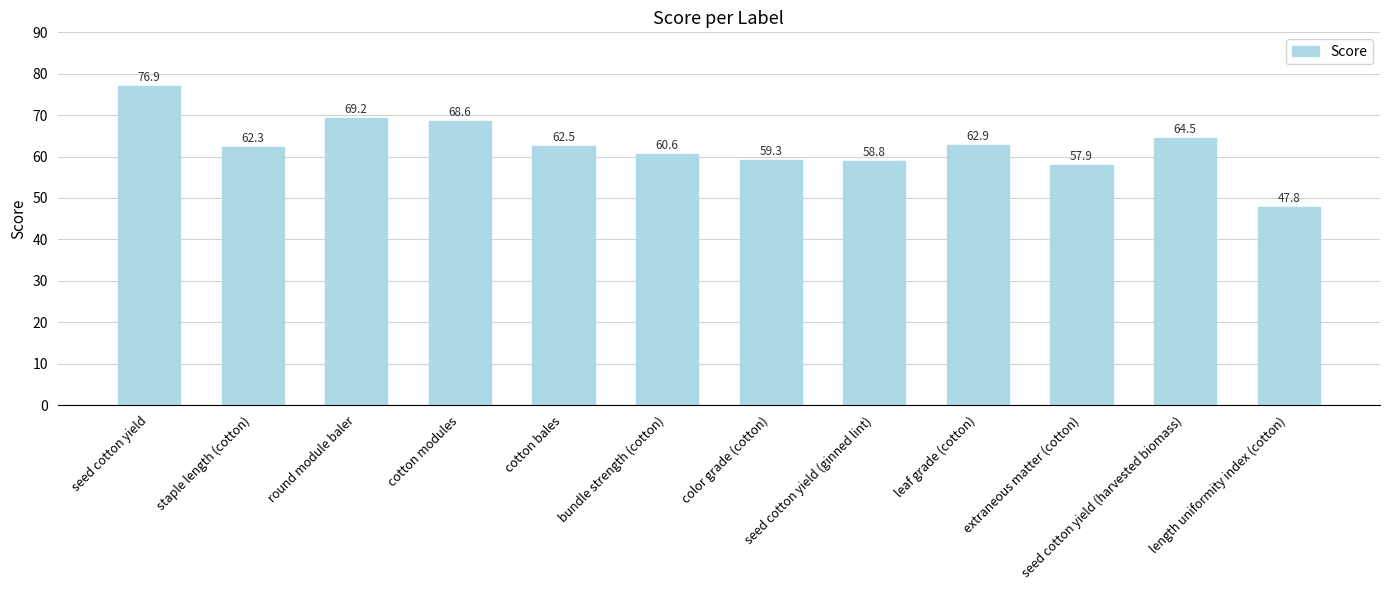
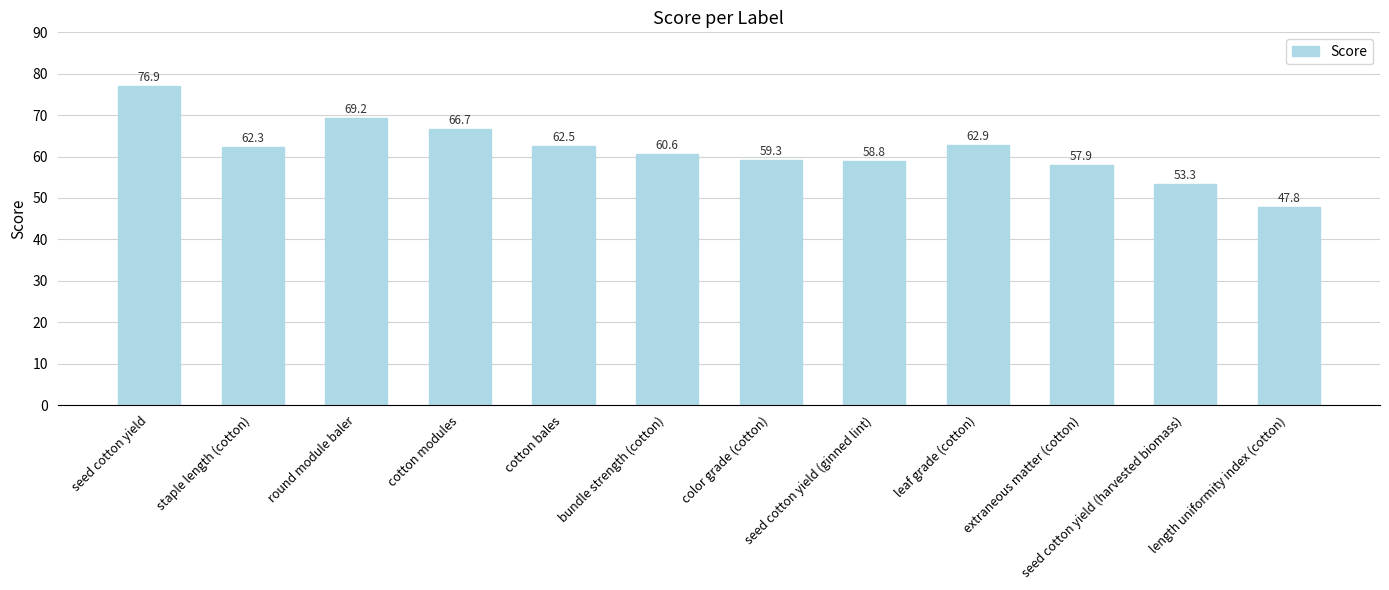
cotton modules: 68.6 -> 66.7
seed cotton yield (harvested biomass): 64.5 -> 53.3
